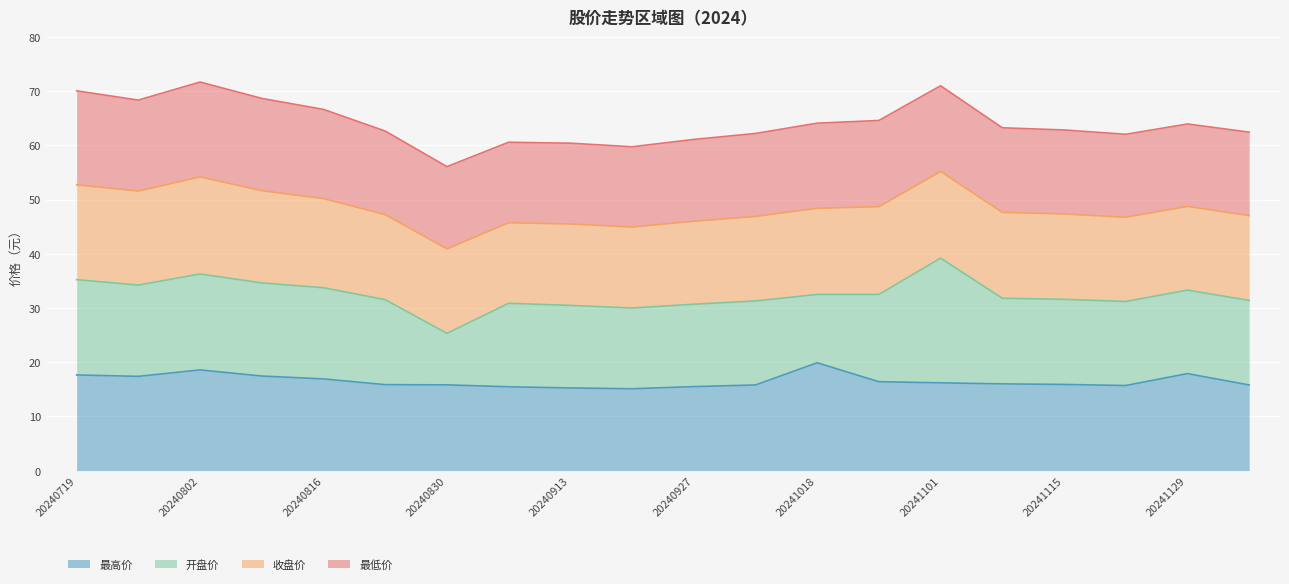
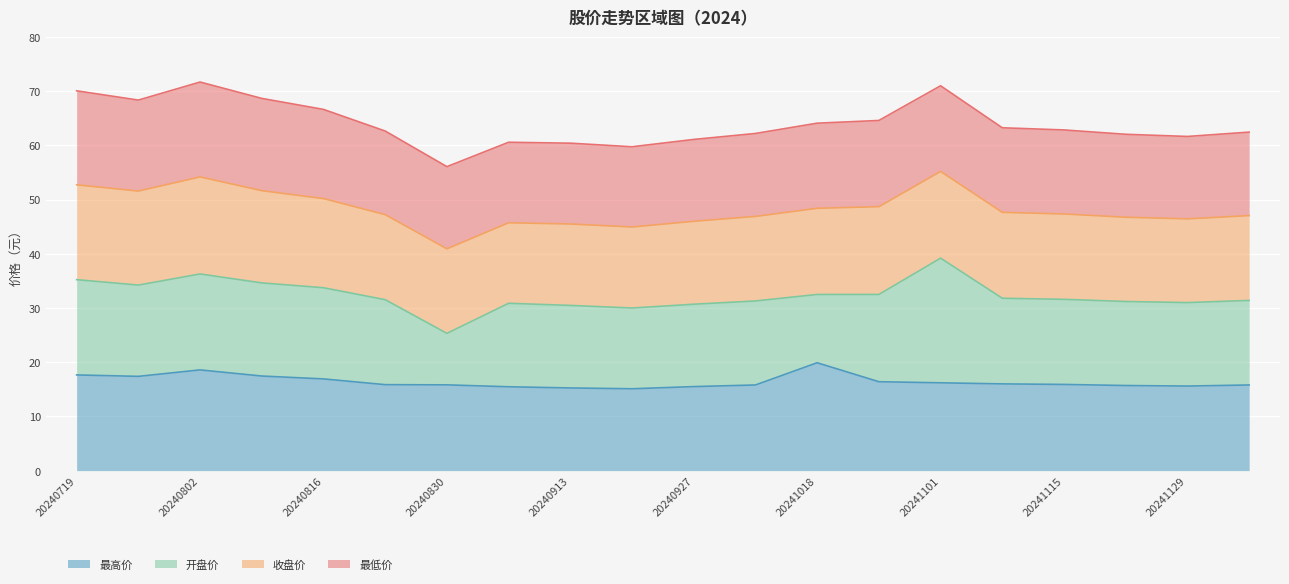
最高价, 20241129: 18 -> 16
